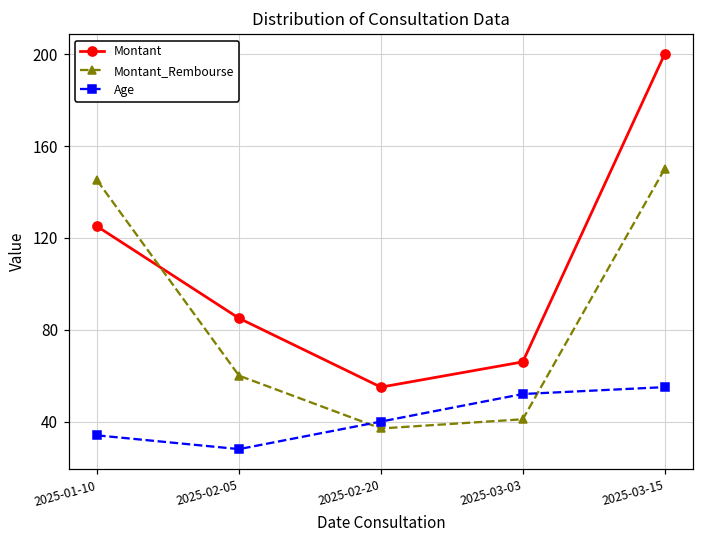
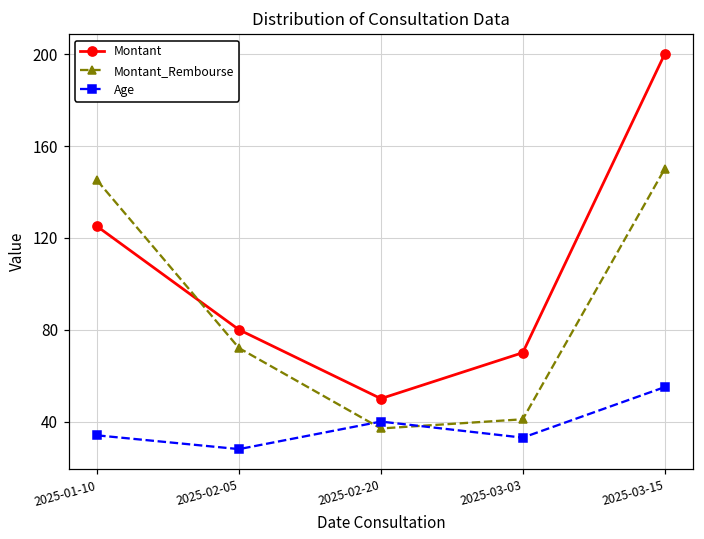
Montant, 2025-02-05: 85 -> 80
Montant_Rembourse, 2025-02-05: 60 -> 72
Montant, 2025-02-20: 55 -> 50
Montant, 2025-03-03: 66 -> 70
Age, 2025-03-03: 52 -> 33
